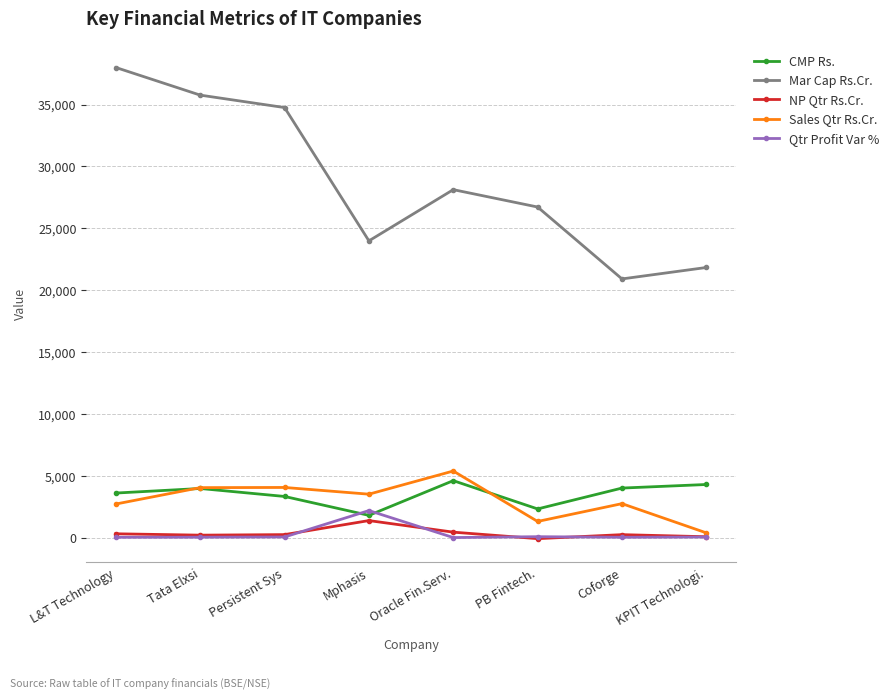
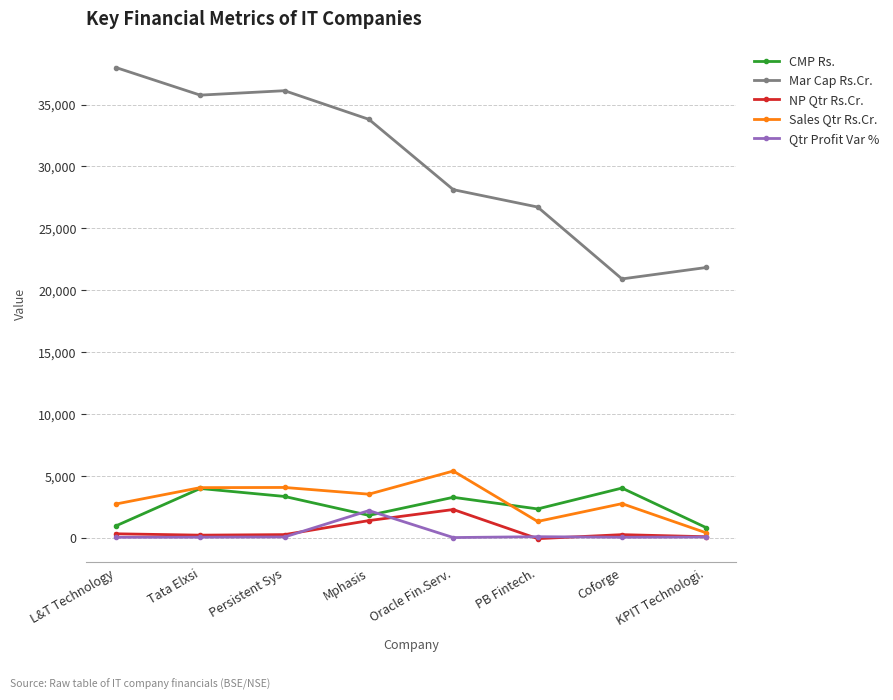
CMP Rs., L&T Technology: 3,600 -> 900
Mar Cap Rs.Cr., Persistent Sys: 34,800 -> 36,100
Mar Cap Rs.Cr., Mphasis: 24,000 -> 33,800
CMP Rs., Oracle Fin.Serv.: 4,600 -> 3,300
NP Qtr Rs.Cr., Oracle Fin.Serv.: 400 -> 2,300
CMP Rs., KPIT Technologi.: 4,300 -> 800
